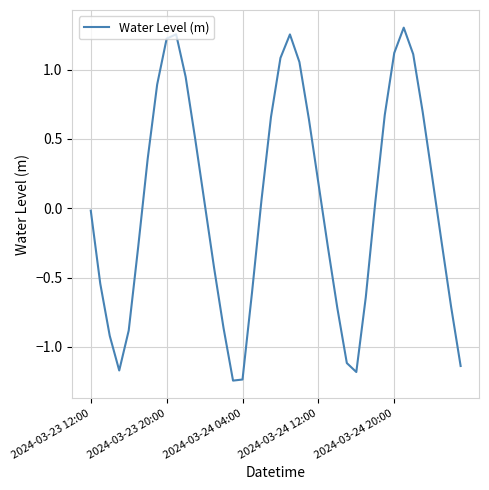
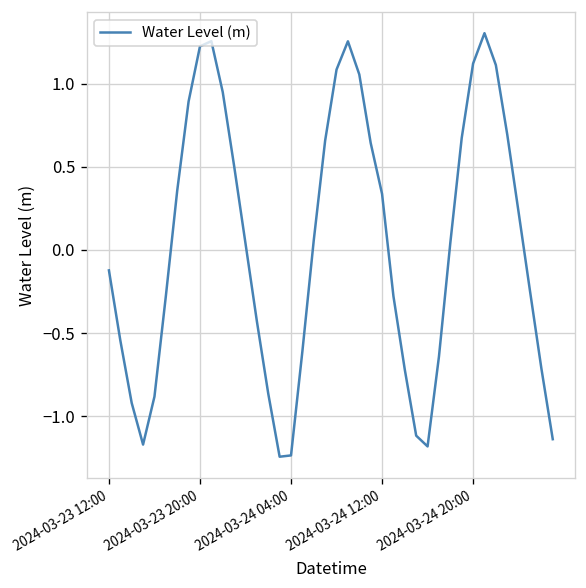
2024-03-23 12:00: -0.02 -> -0.12
2024-03-24 12:00: 0.18 -> 0.34
